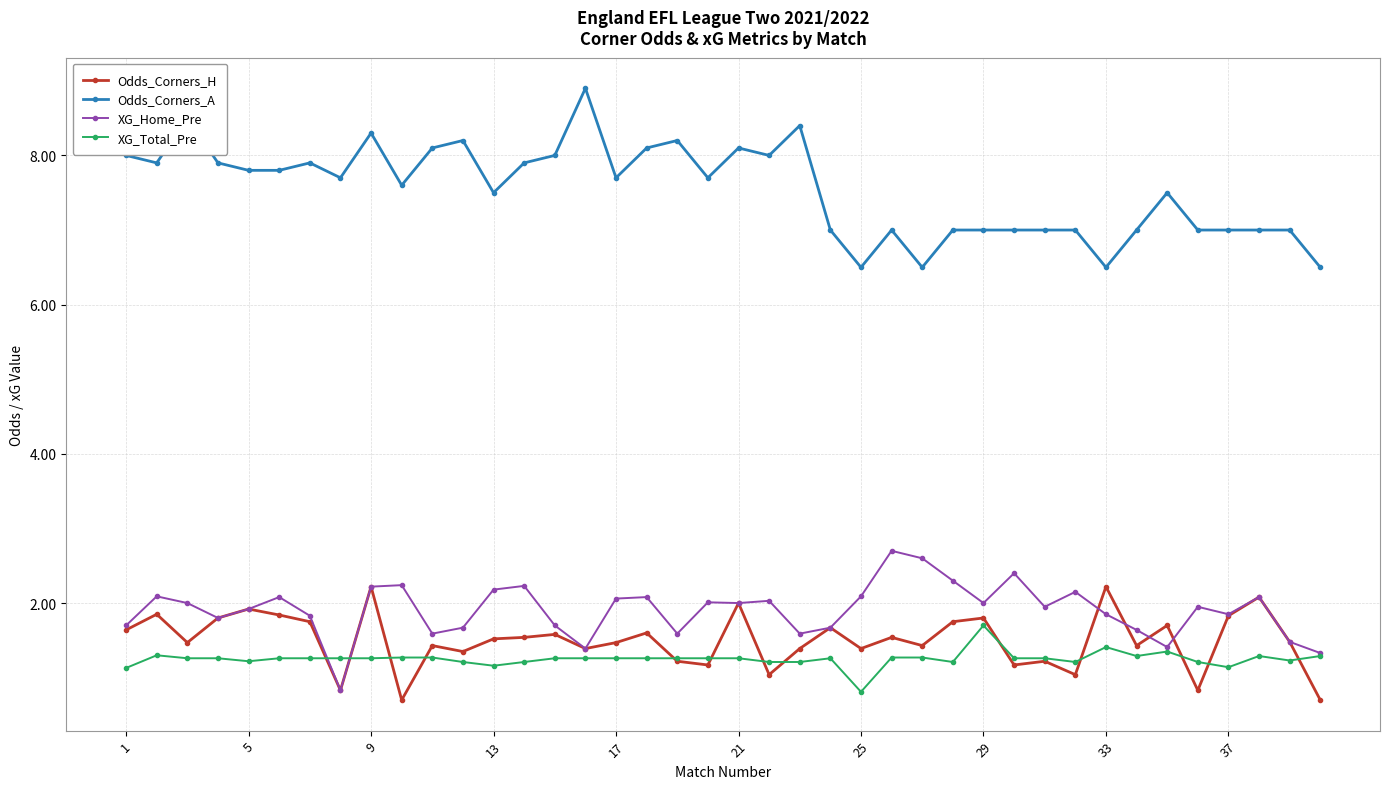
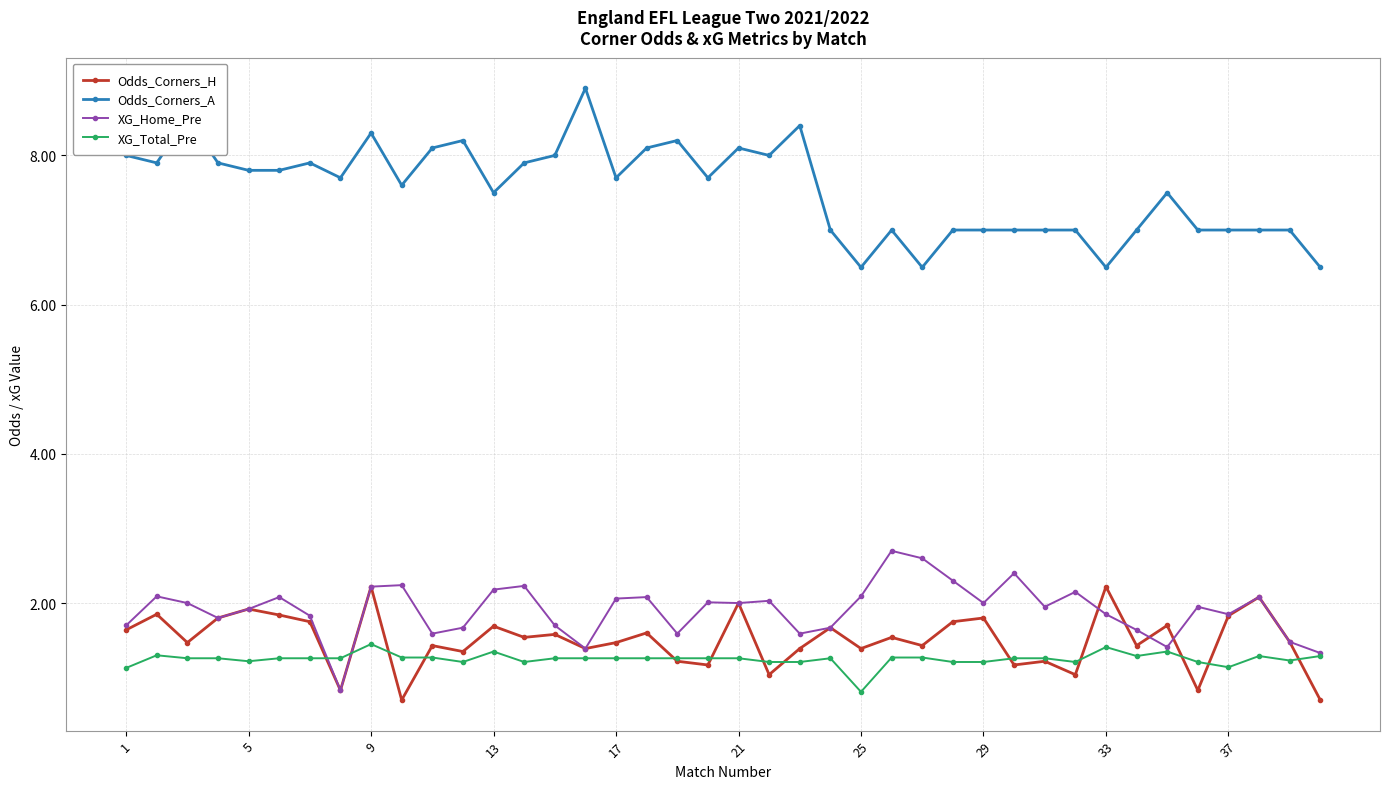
XG_Total_Pre, 9: 1.3 -> 1.5
Odds_Corners_H, 13: 1.5 -> 1.7
XG_Total_Pre, 13: 1.2 -> 1.4
XG_Total_Pre, 29: 1.7 -> 1.2
